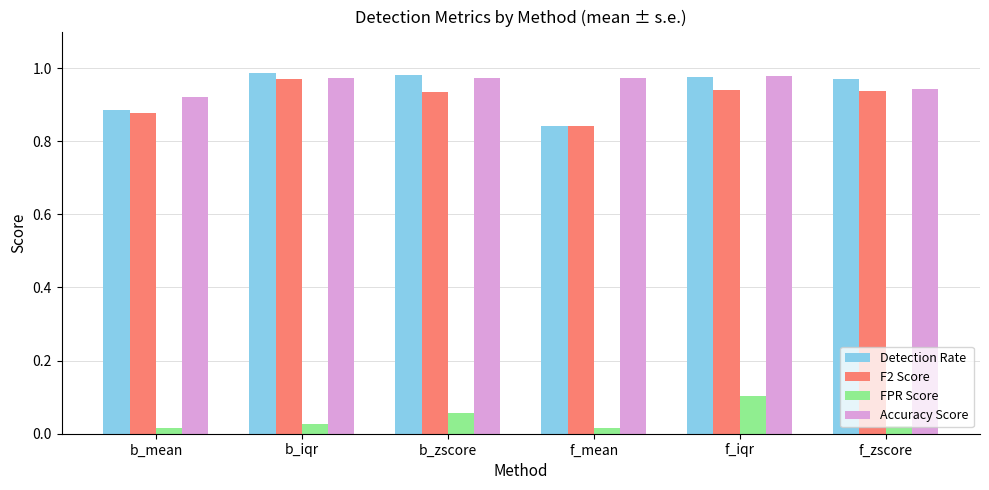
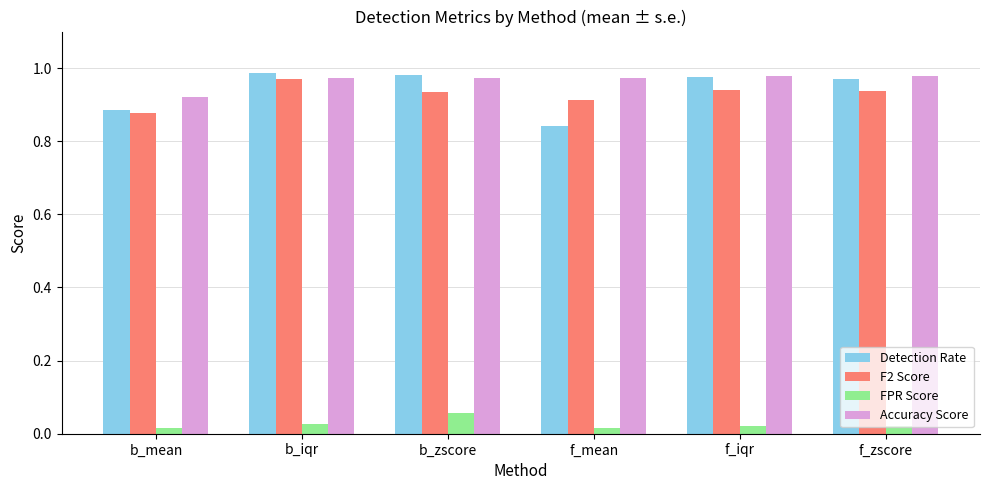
F2 Score, f_mean: 0.84 -> 0.91
FPR Score, f_iqr: 0.10 -> 0.02
Accuracy Score, f_zscore: 0.94 -> 0.98
